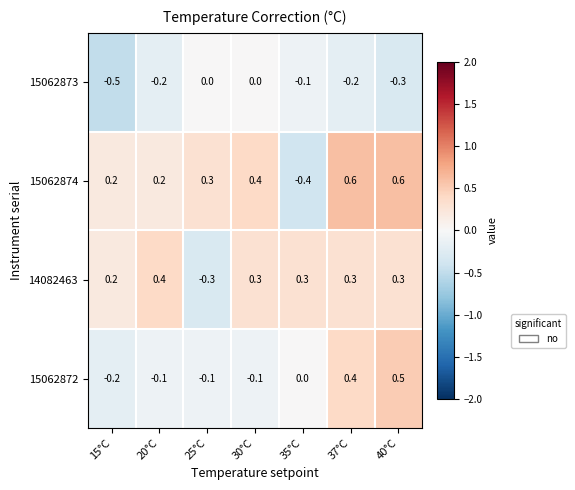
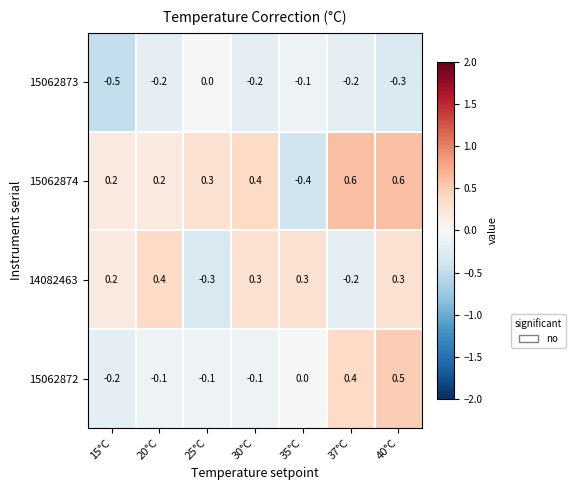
15062873, 30°C: 0.0 -> -0.2
14082463, 37°C: 0.3 -> -0.2
